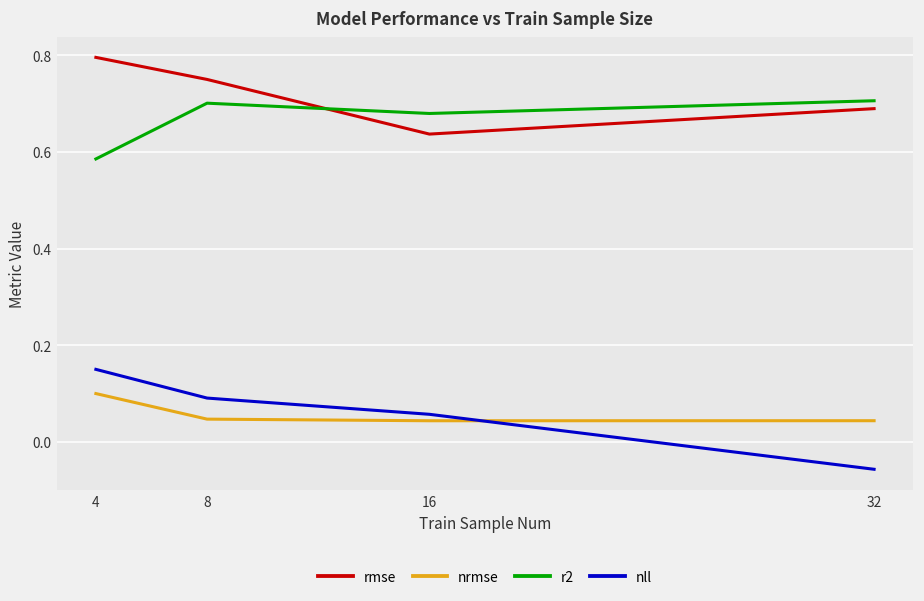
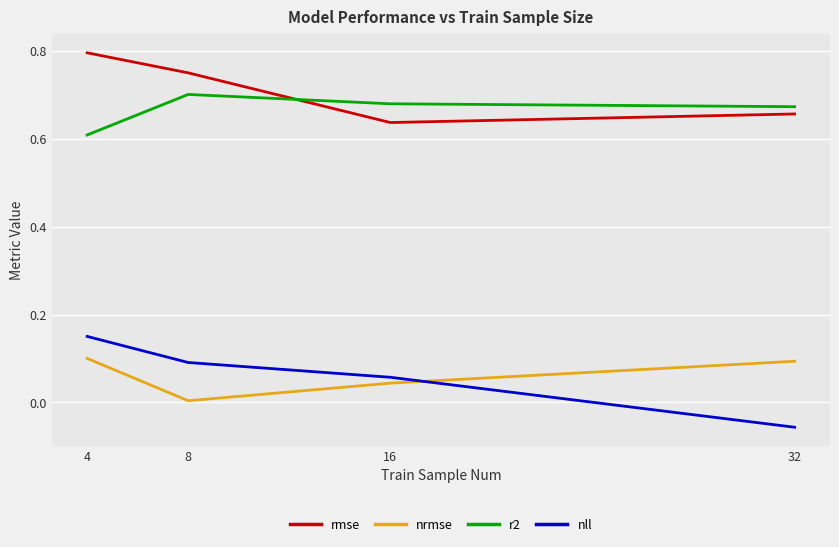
r2, 4: 0.59 -> 0.61
nrmse, 8: 0.05 -> 0.00
rmse, 32: 0.69 -> 0.66
nrmse, 32: 0.04 -> 0.09
r2, 32: 0.71 -> 0.67
